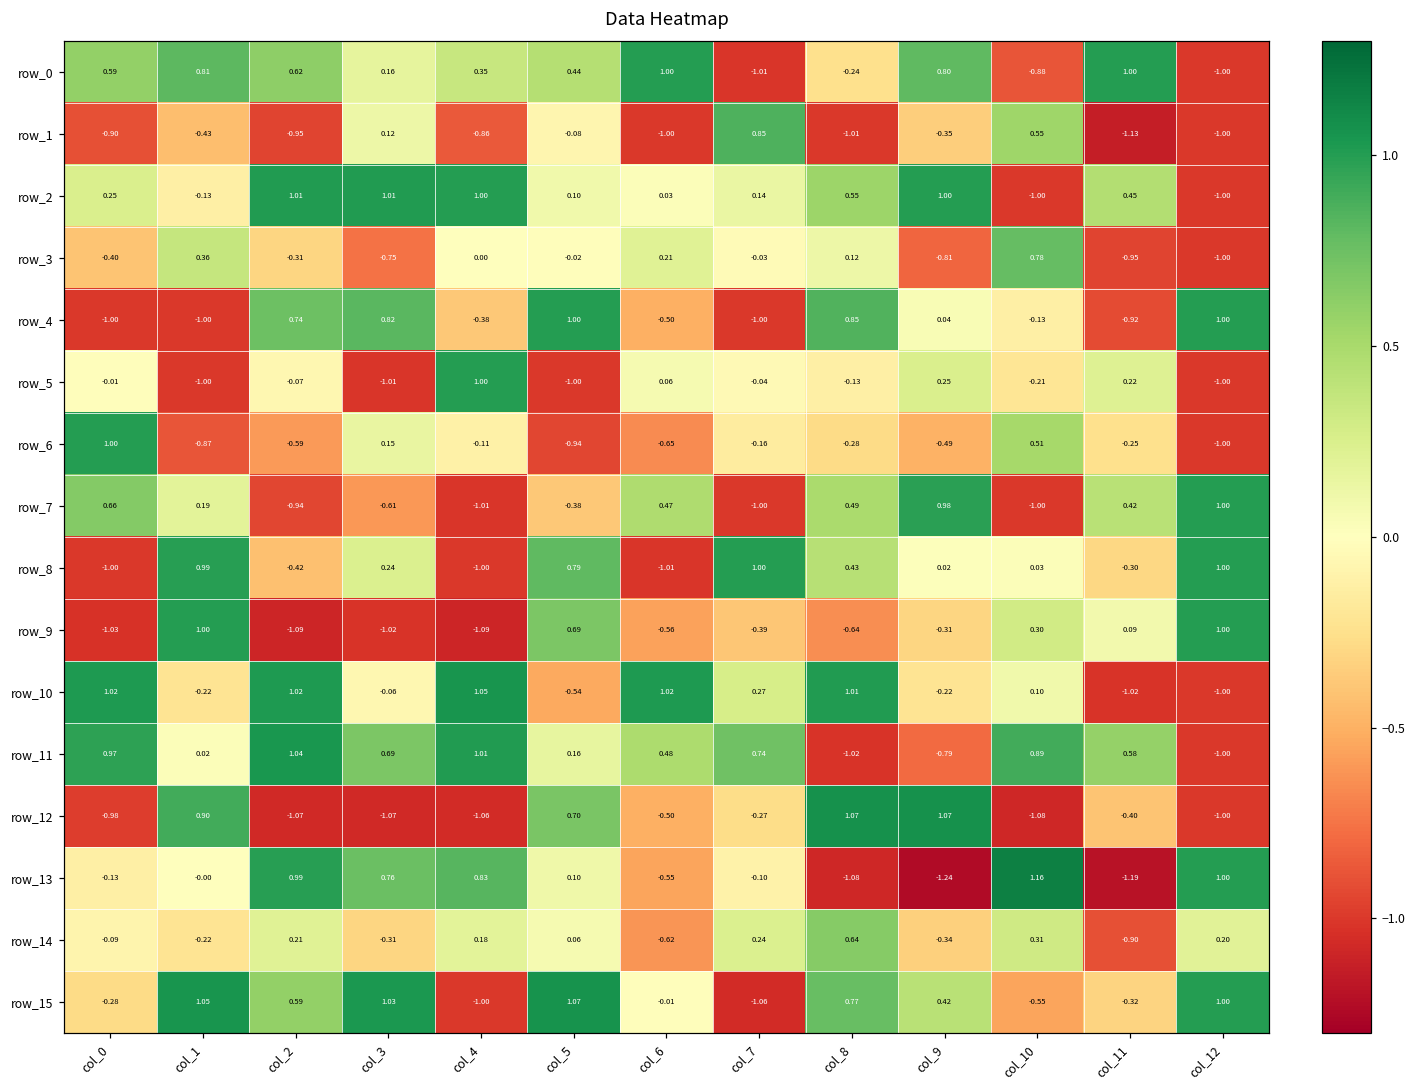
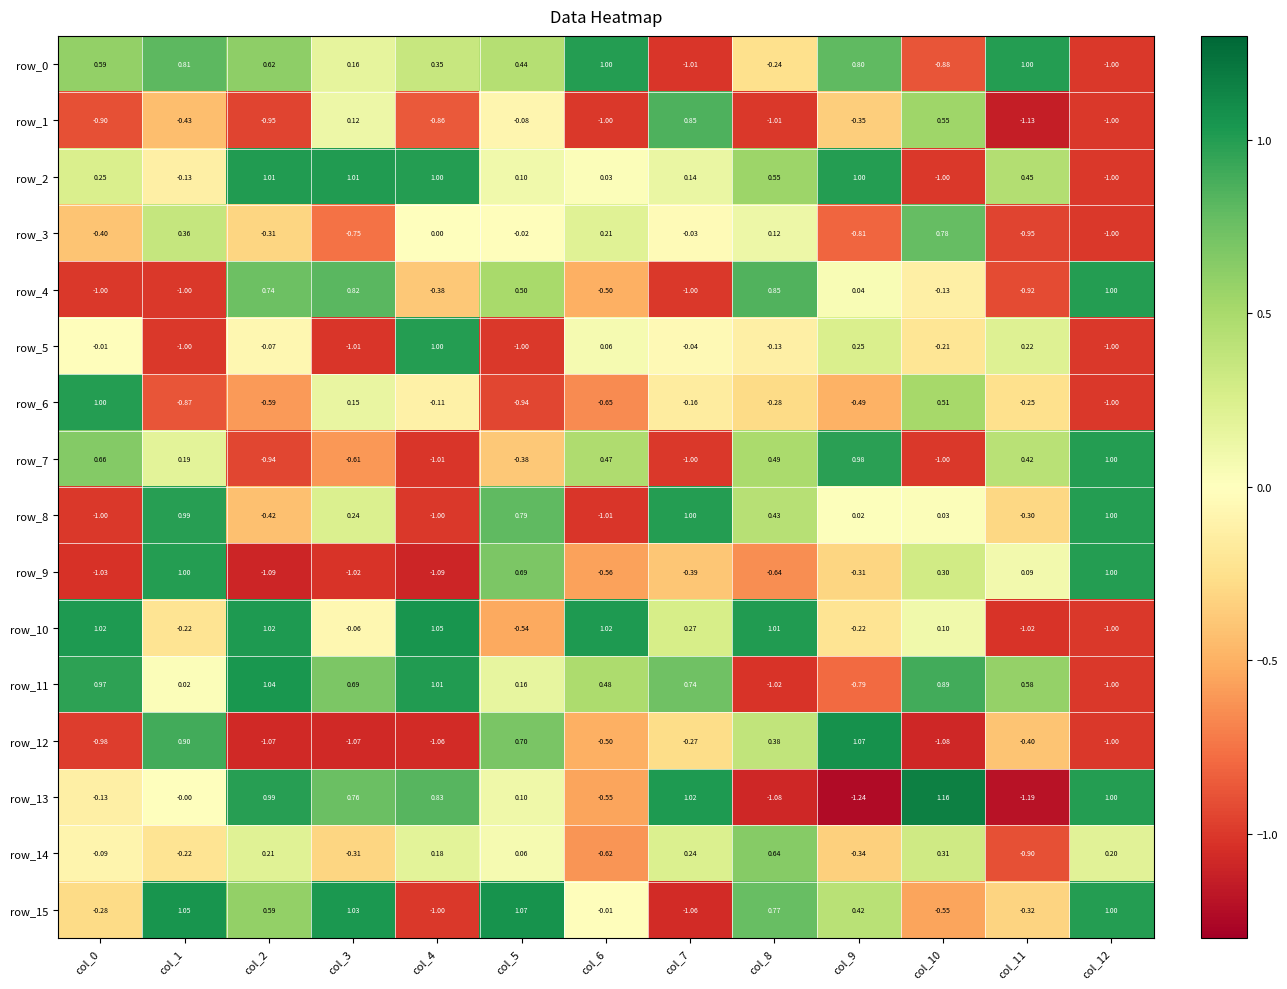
row_4, col_5: 1.00 -> 0.50
row_12, col_8: 1.07 -> 0.38
row_13, col_7: -0.10 -> 1.02
